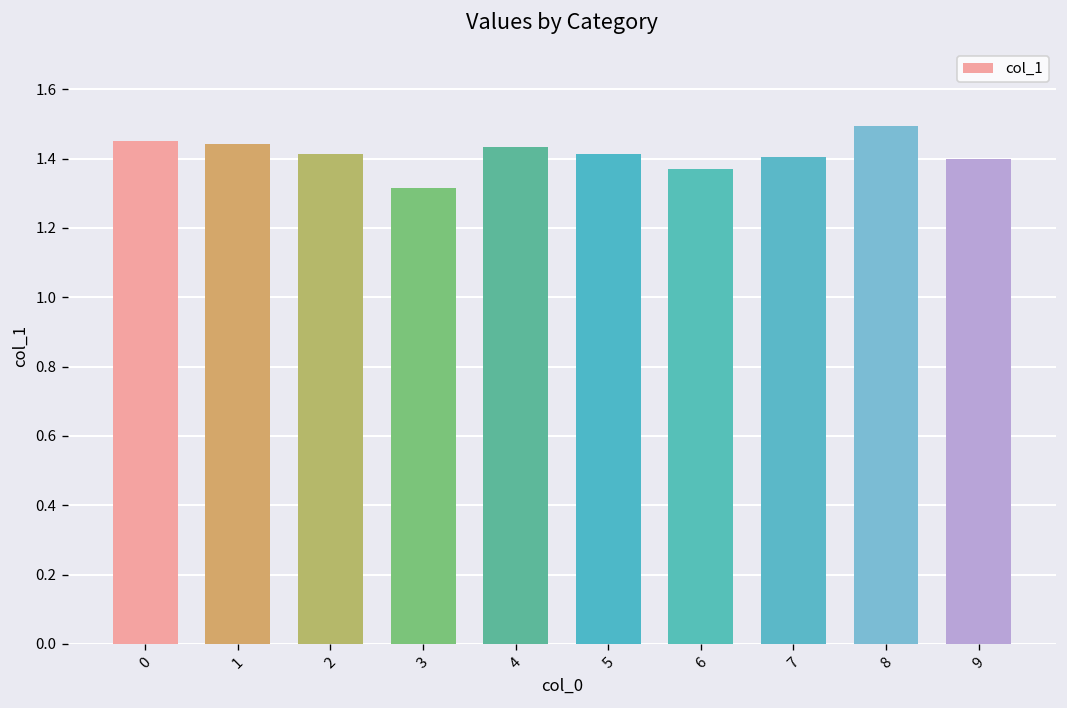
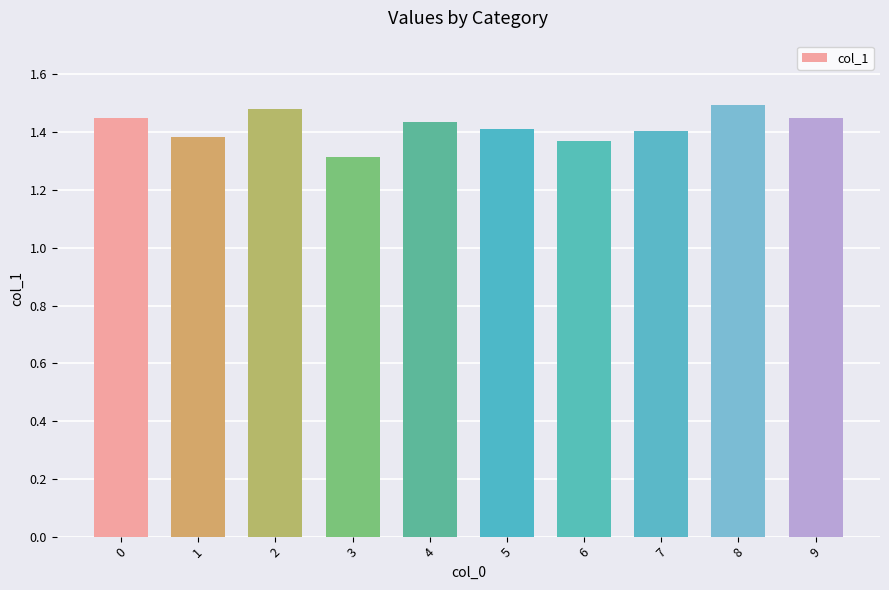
1: 1.44 -> 1.38
2: 1.41 -> 1.48
9: 1.40 -> 1.45
